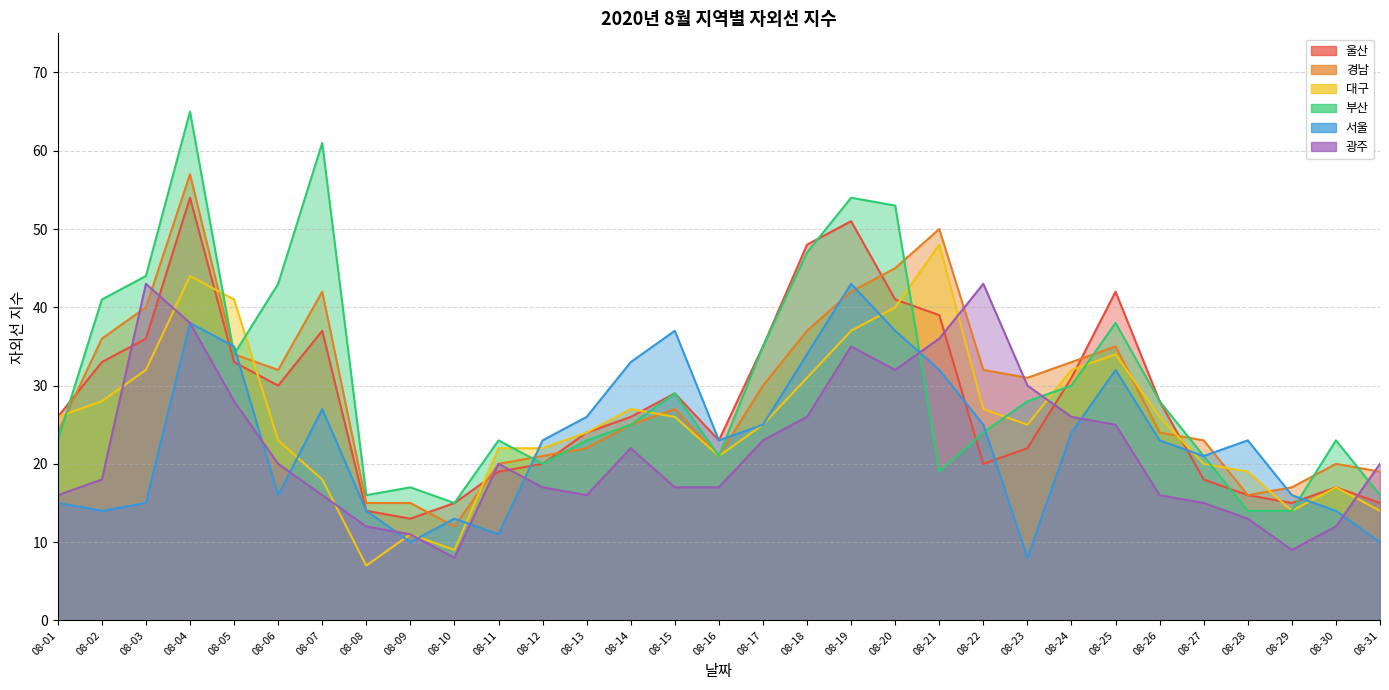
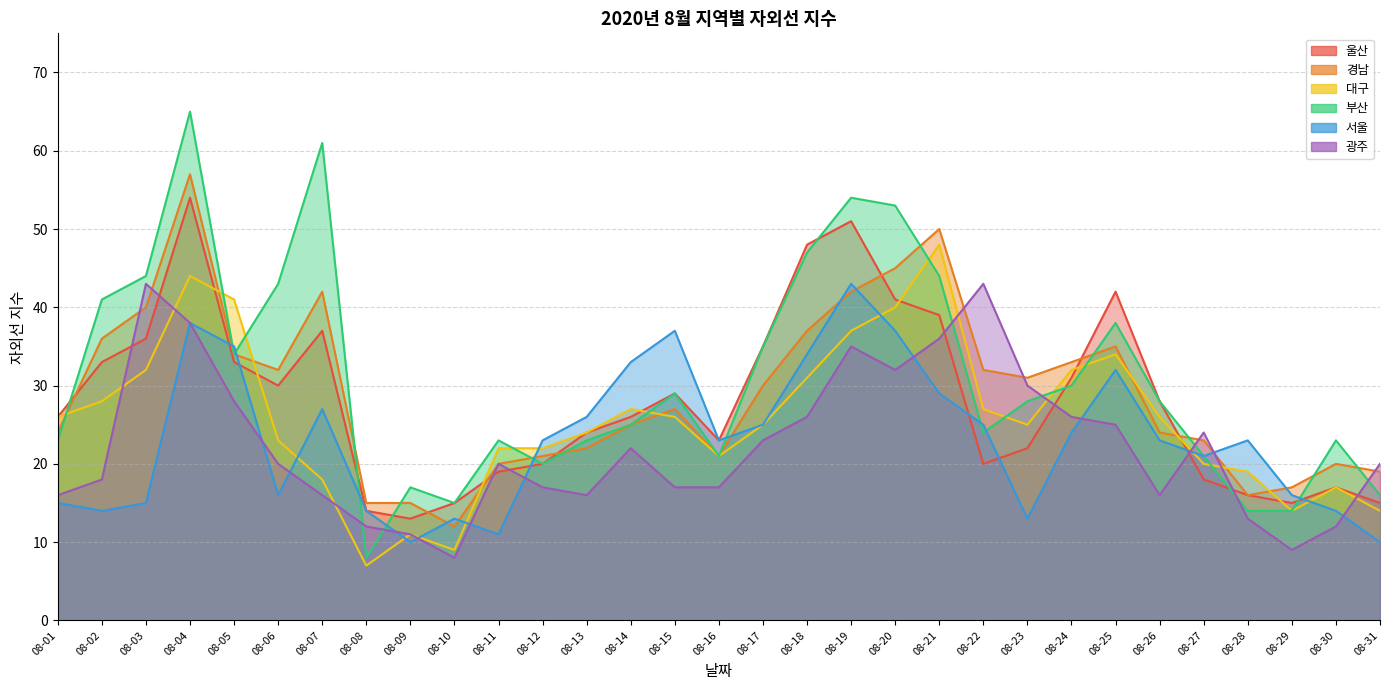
부산, 08-08: 16 -> 8
부산, 08-21: 19 -> 44
서울, 08-21: 32 -> 29
서울, 08-23: 8 -> 13
광주, 08-27: 15 -> 24
